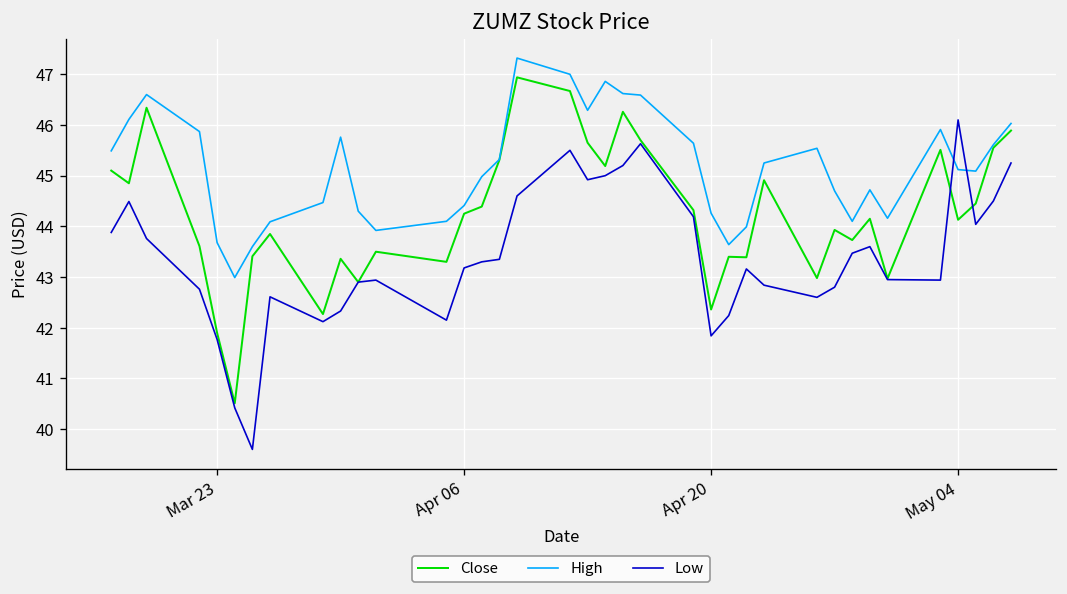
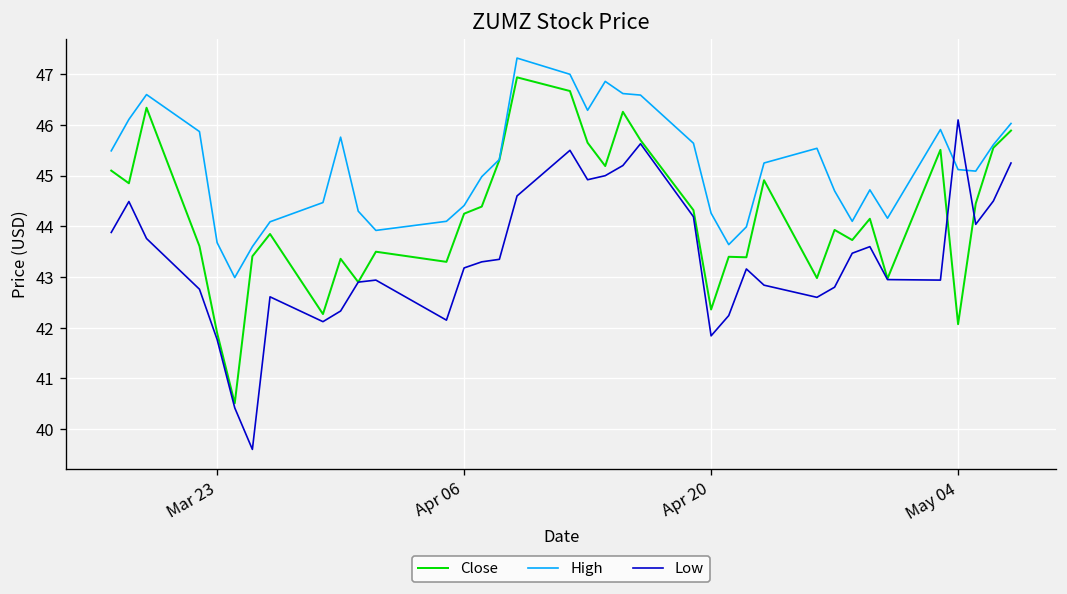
Close, May 04: 44.1 -> 42.1
